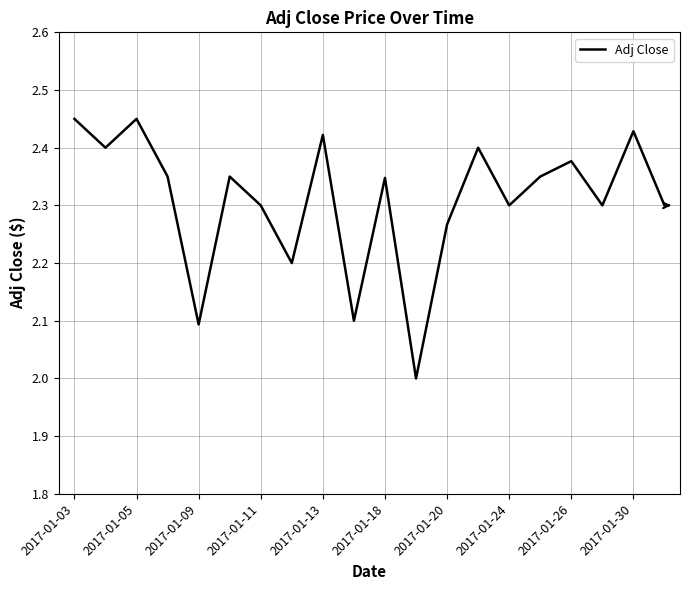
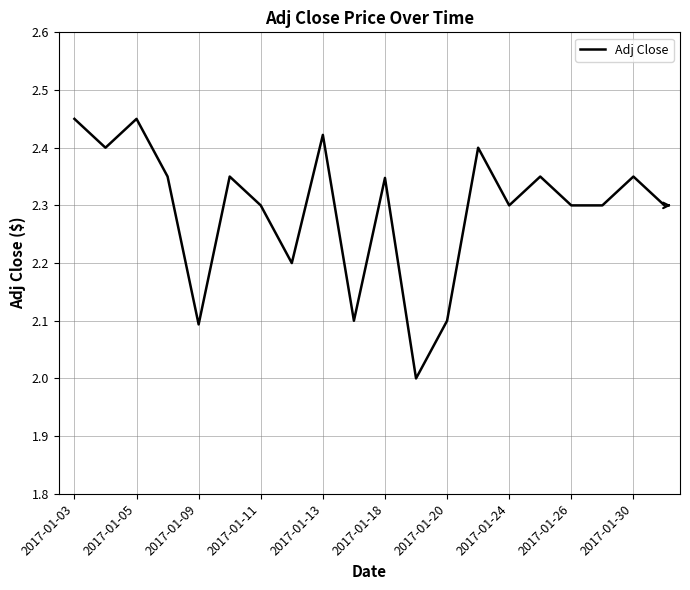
2017-01-20: 2.27 -> 2.10
2017-01-26: 2.38 -> 2.30
2017-01-30: 2.43 -> 2.35
